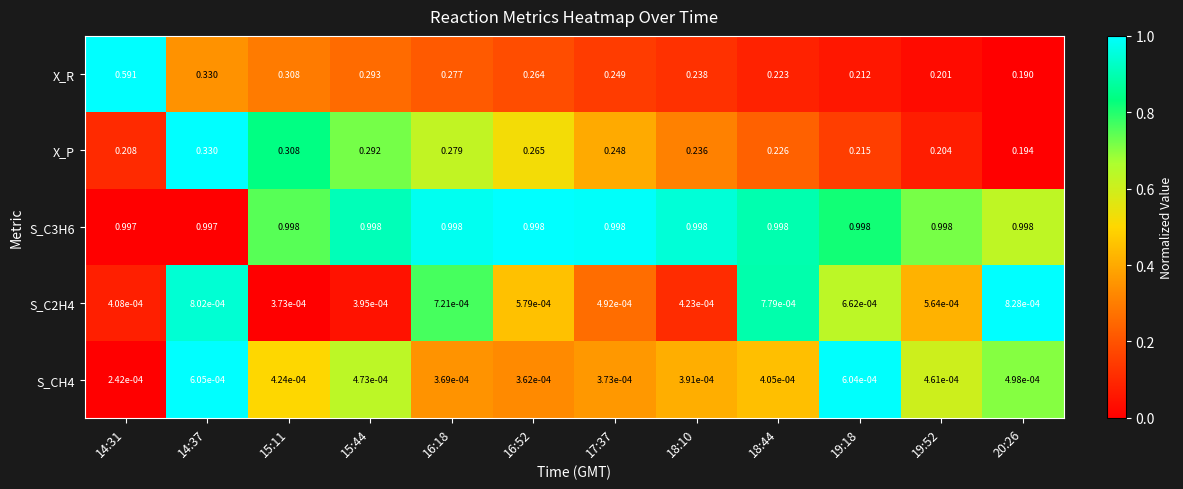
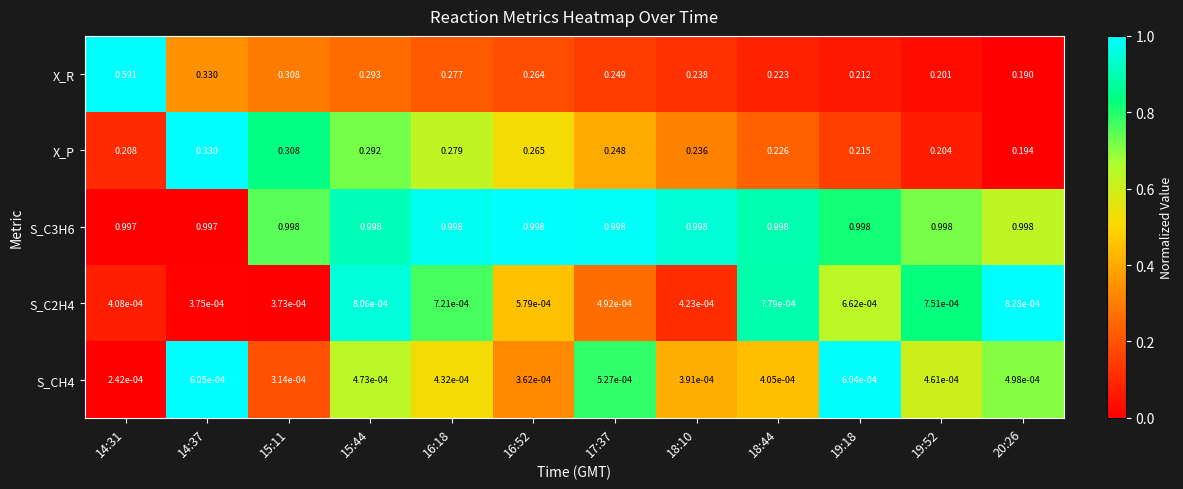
S_C2H4, 14:37: 8.02e-04 -> 3.75e-04
S_C2H4, 15:44: 3.95e-04 -> 8.06e-04
S_C2H4, 19:52: 5.64e-04 -> 7.51e-04
S_CH4, 15:11: 4.24e-04 -> 3.14e-04
S_CH4, 16:18: 3.69e-04 -> 4.32e-04
S_CH4, 17:37: 3.73e-04 -> 5.27e-04
